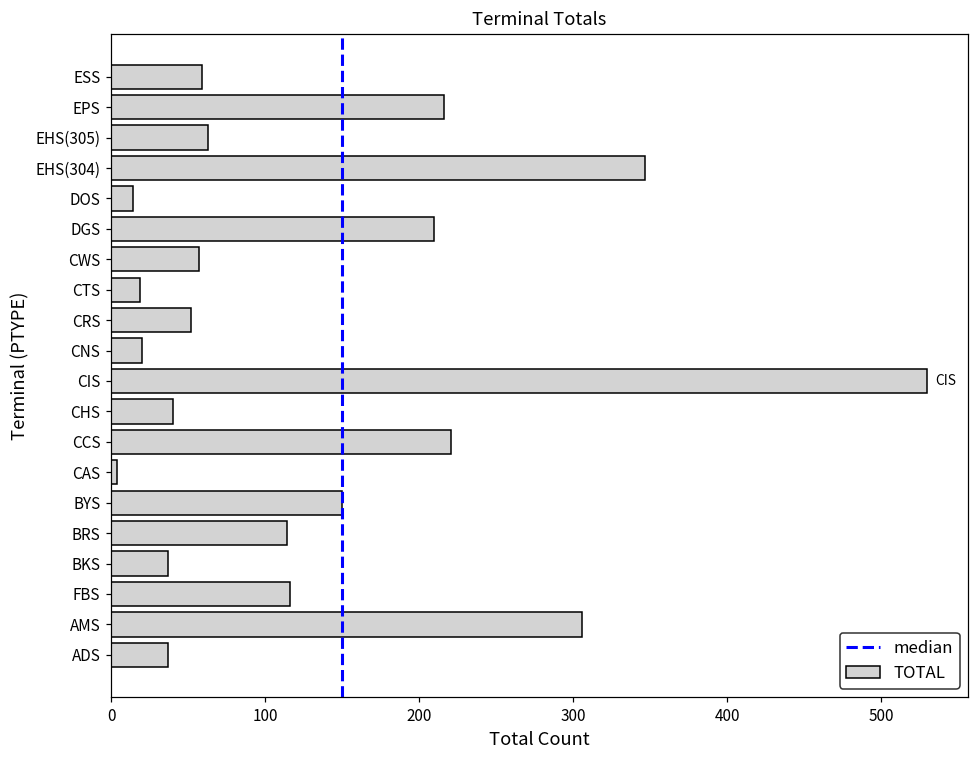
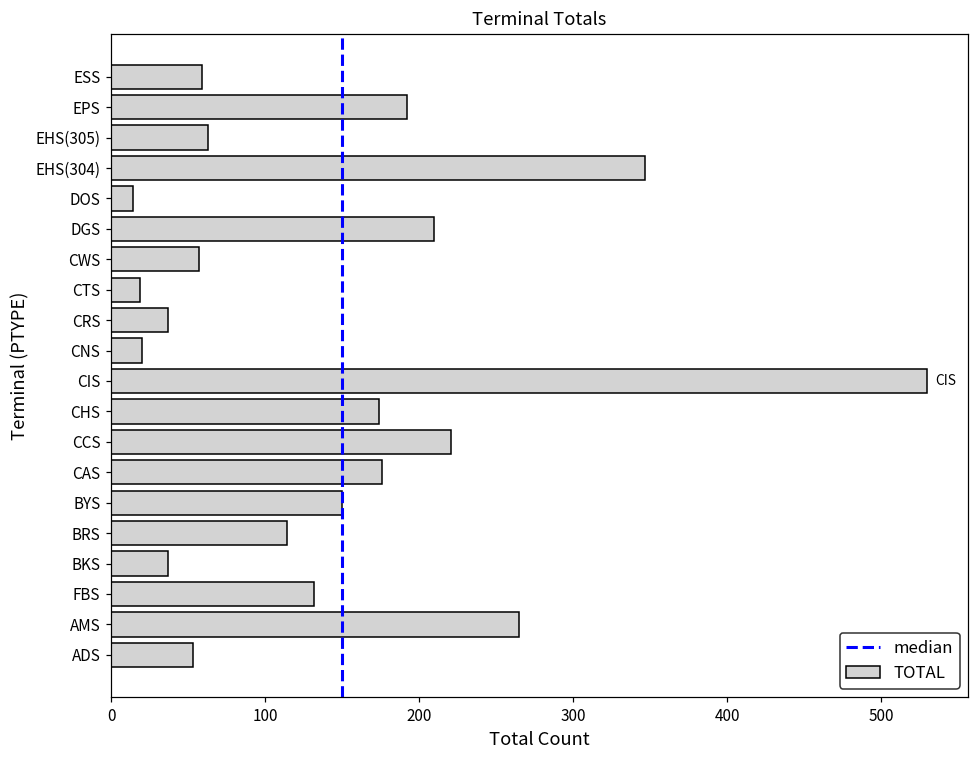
EPS: 216 -> 192
CRS: 52 -> 37
CHS: 40 -> 174
CAS: 4 -> 176
FBS: 116 -> 132
AMS: 306 -> 265
ADS: 37 -> 53
